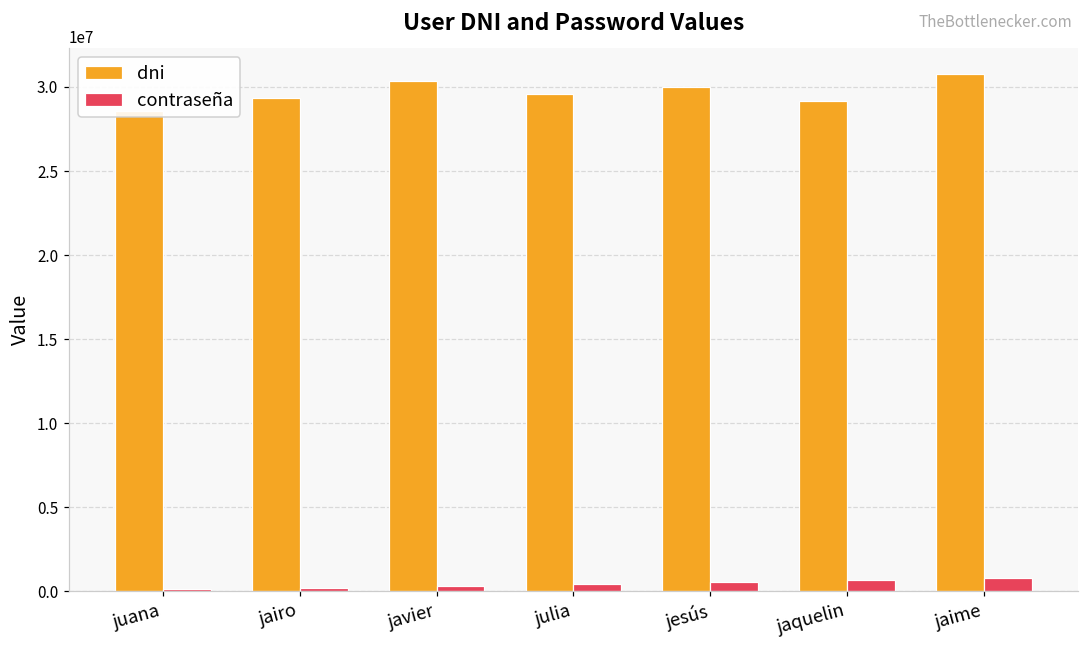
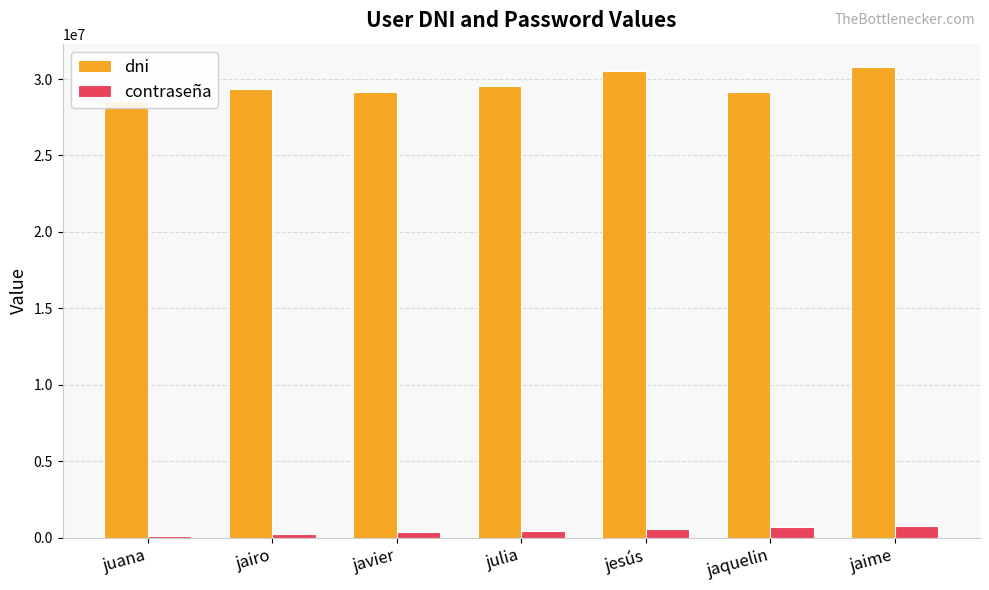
dni, javier: 30300000 -> 29100000
dni, jesús: 30000000 -> 30600000
